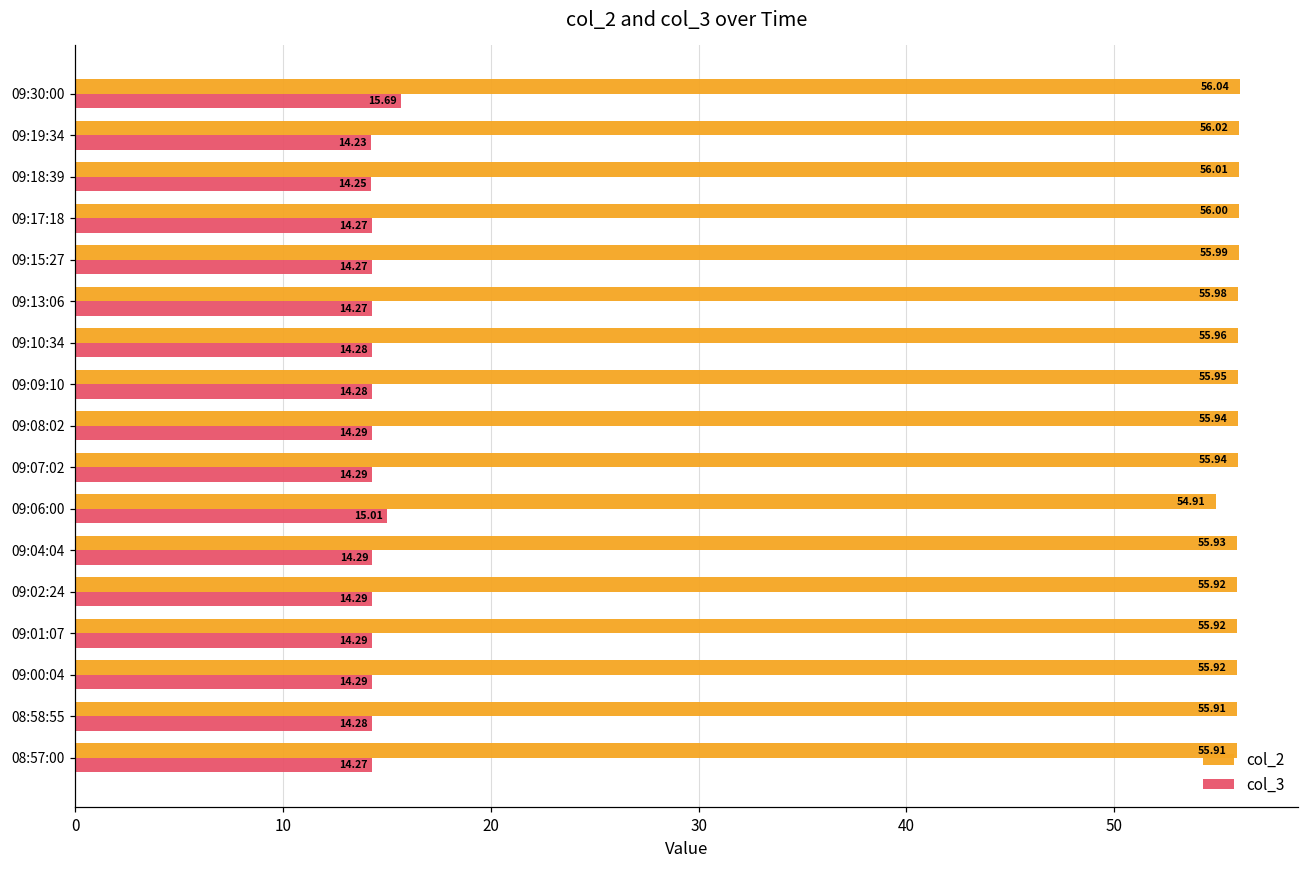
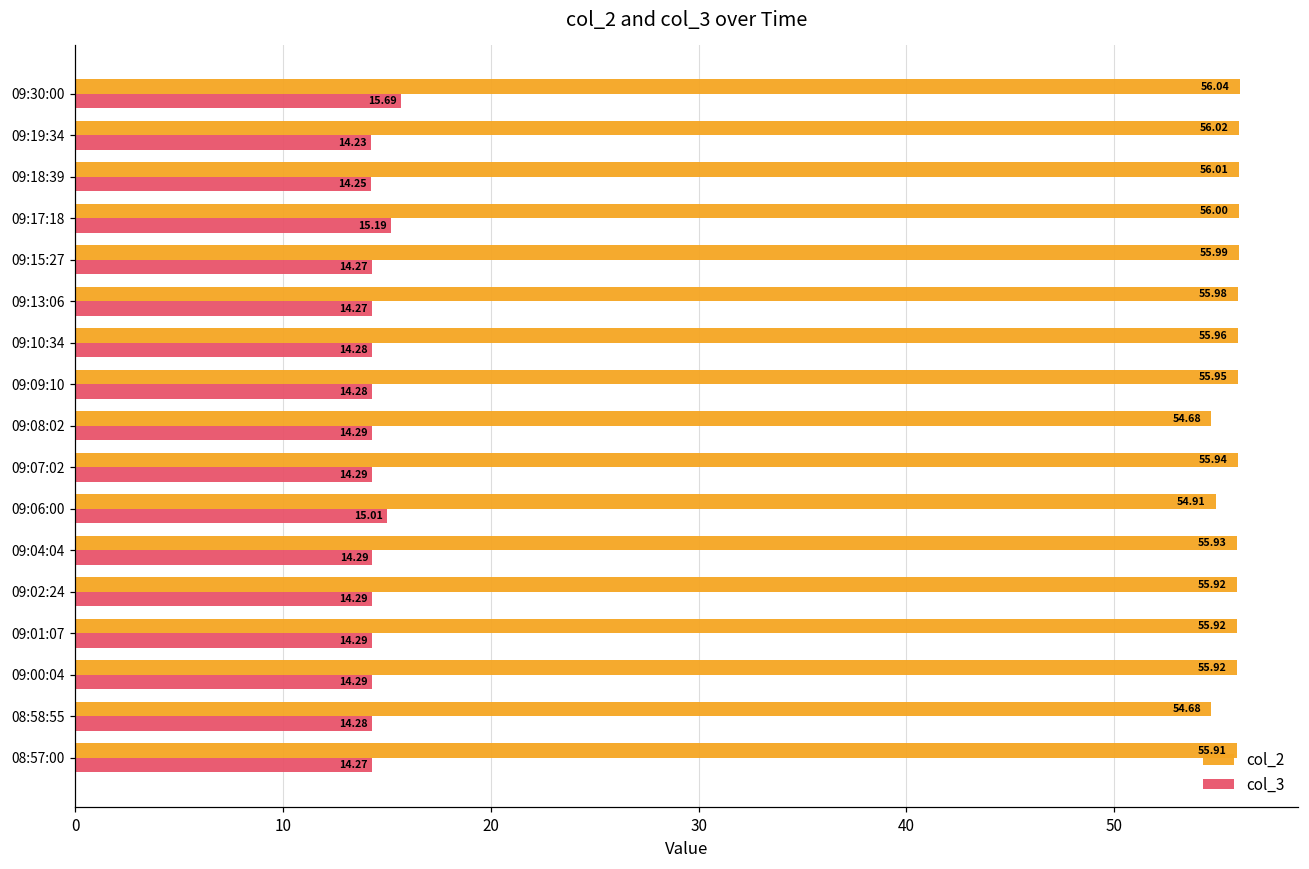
col_3, 09:17:18: 14.27 -> 15.19
col_2, 09:08:02: 55.94 -> 54.68
col_2, 08:58:55: 55.91 -> 54.68
